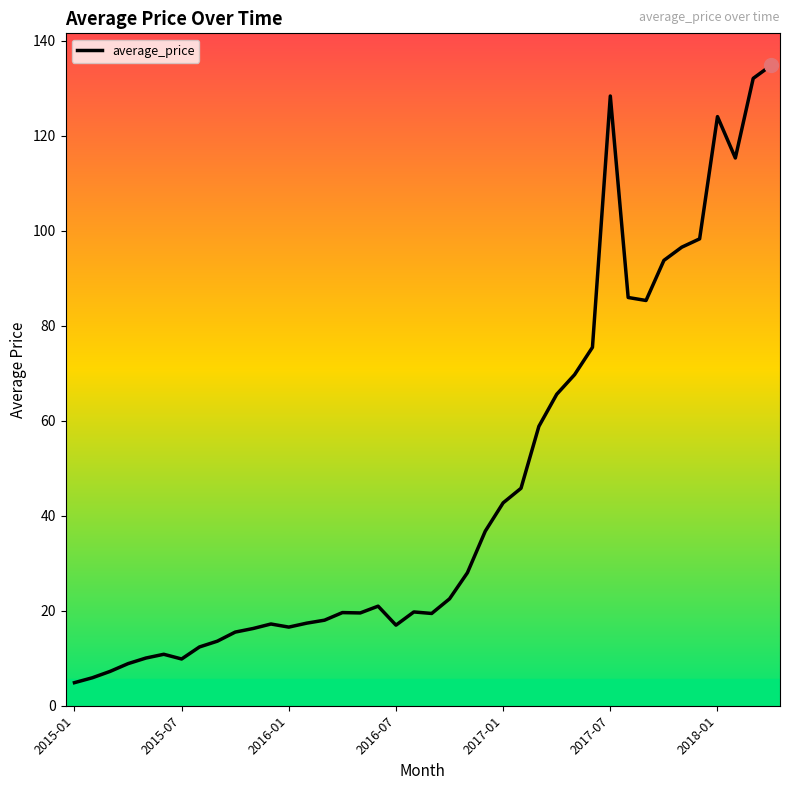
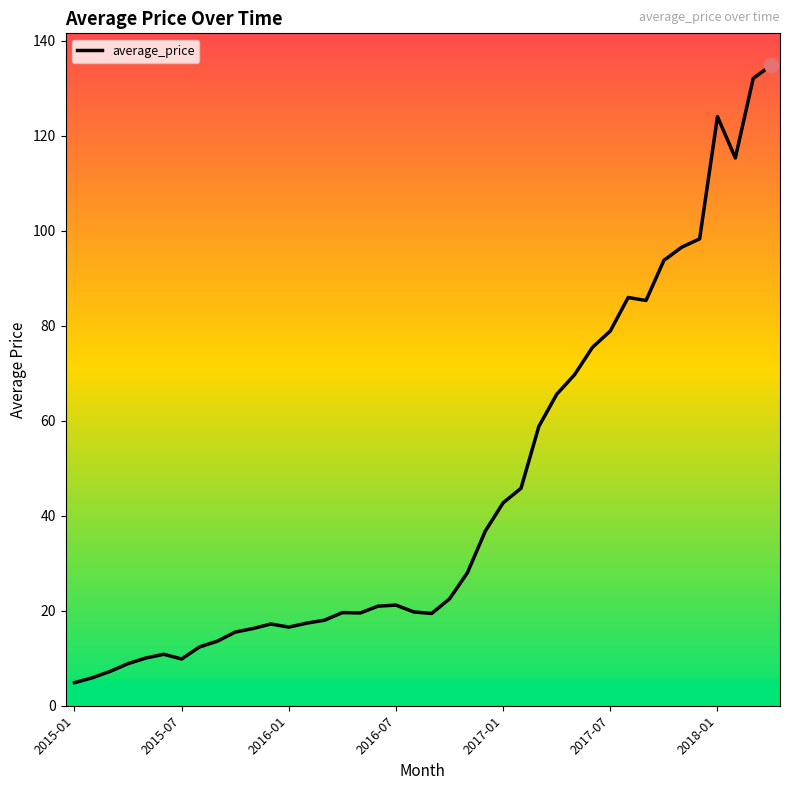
average_price, 2016-07: 17 -> 21
average_price, 2017-07: 128 -> 79
